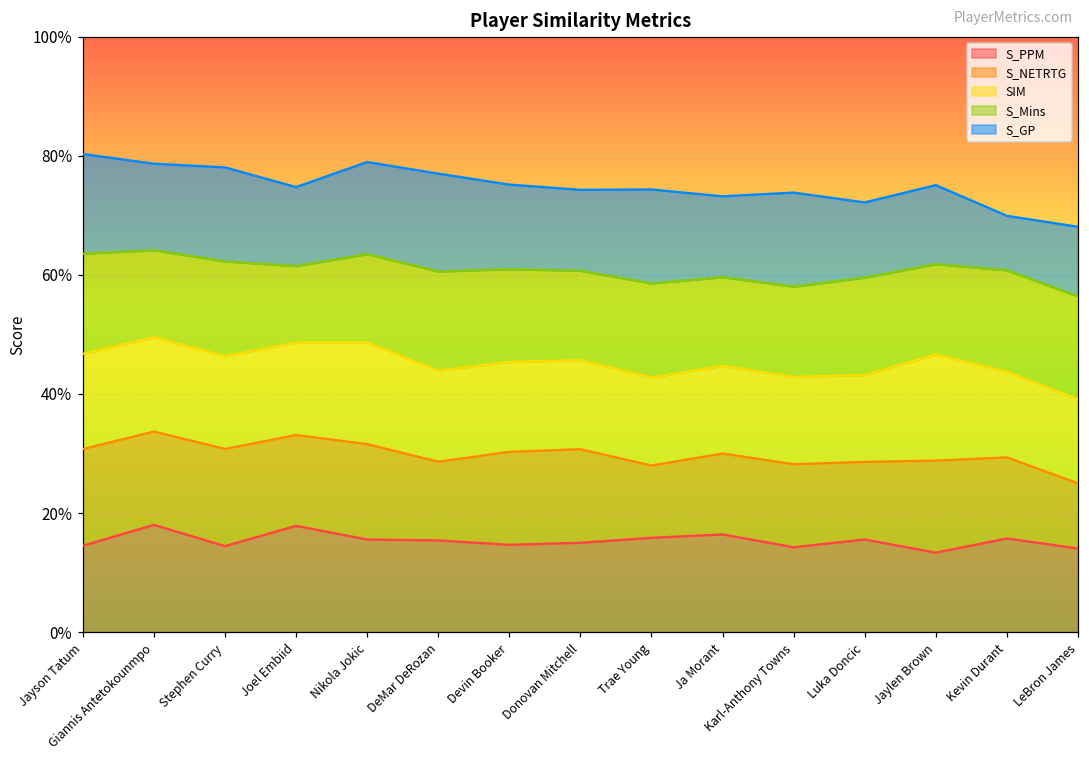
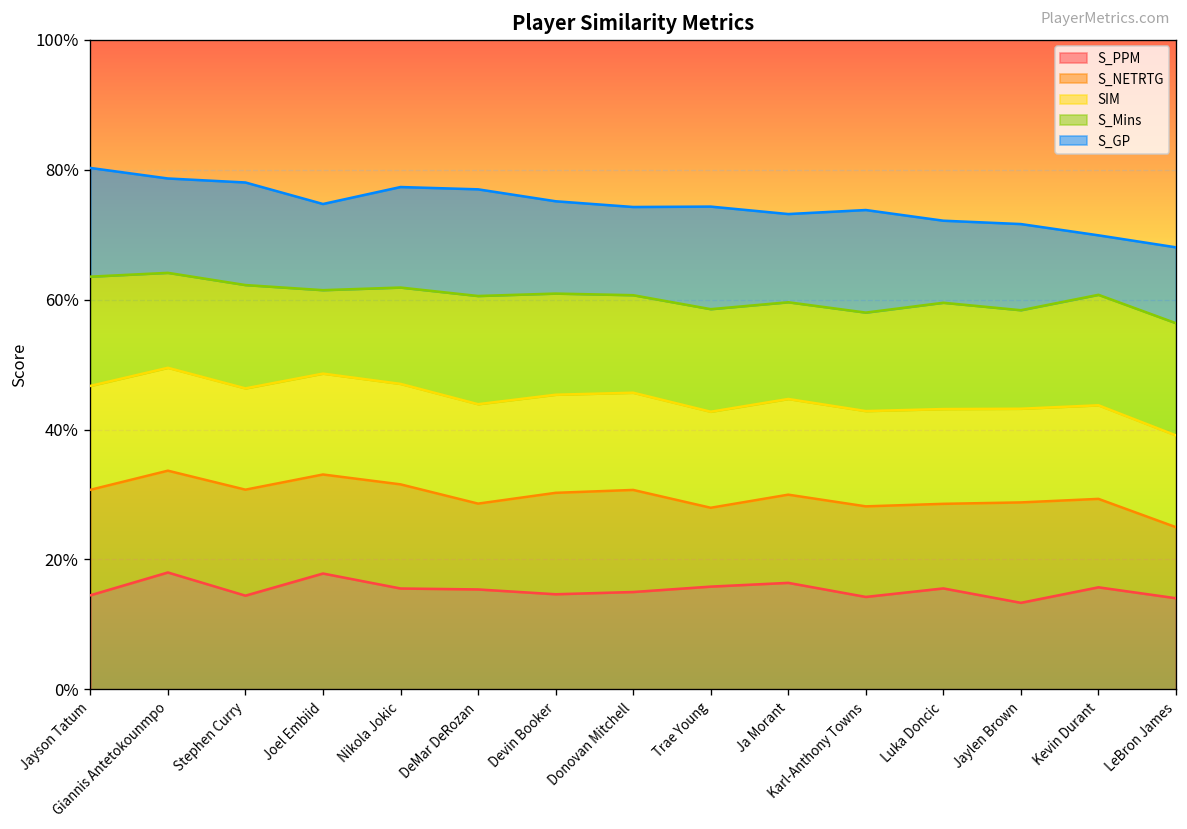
SIM, Nikola Jokic: 17% -> 15%
SIM, Jaylen Brown: 18% -> 14%
